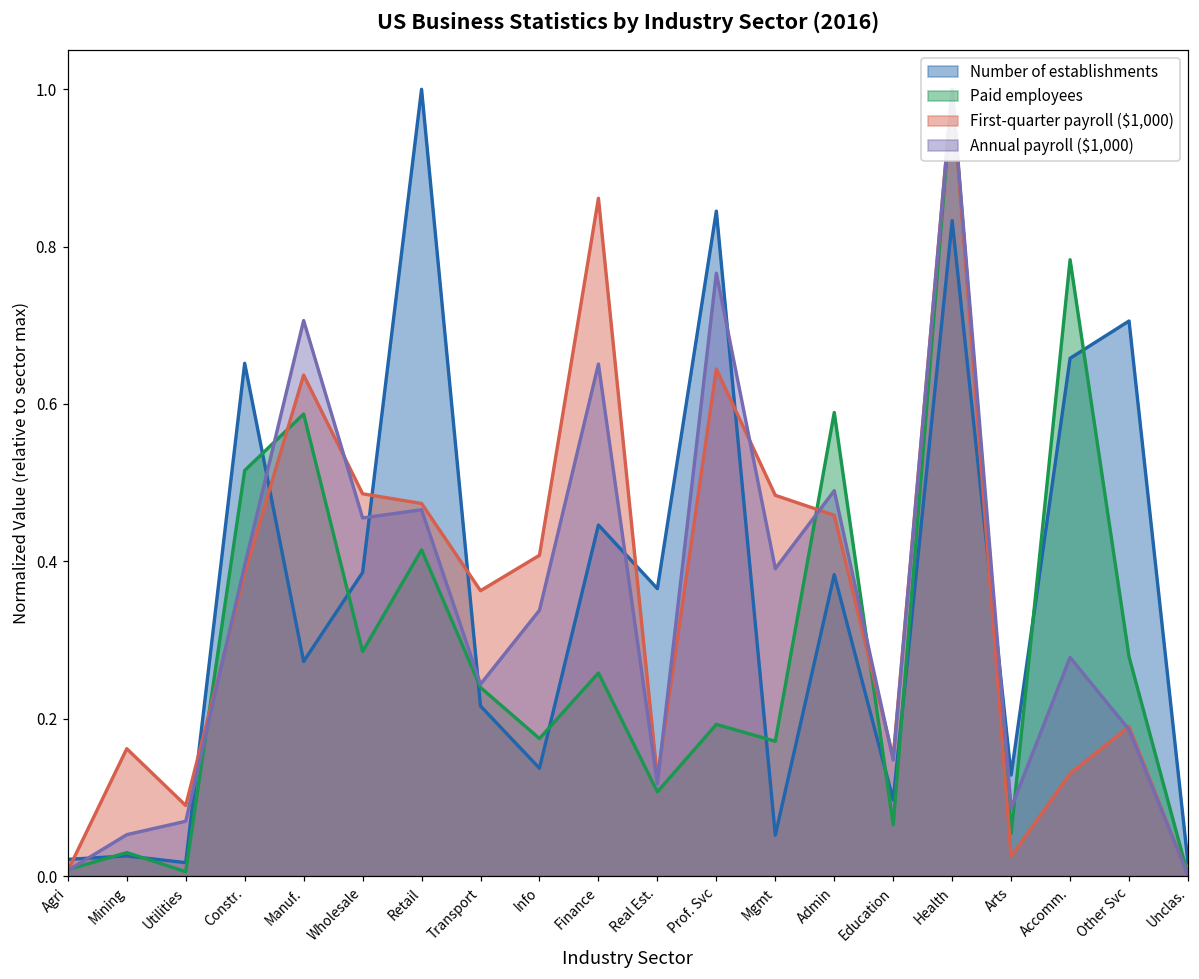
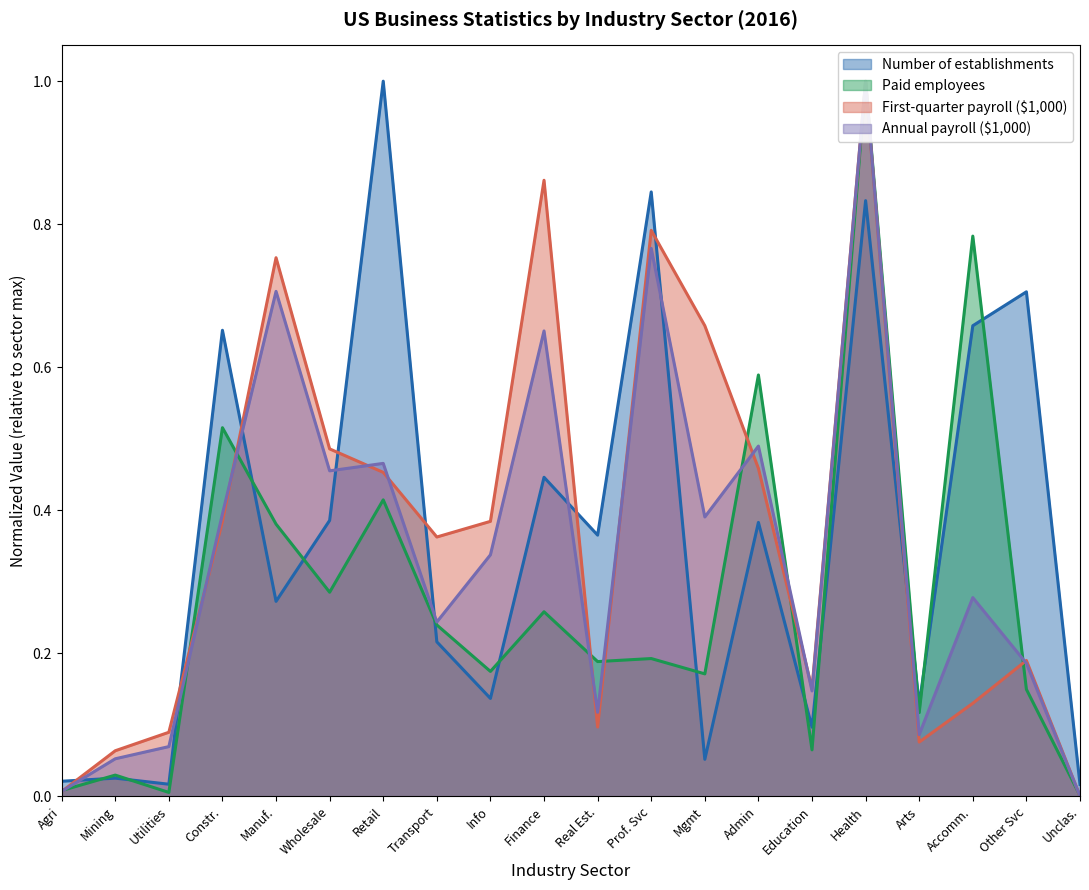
First-quarter payroll ($1,000), Mining: 0.16 -> 0.06
Paid employees, Manuf.: 0.59 -> 0.38
First-quarter payroll ($1,000), Manuf.: 0.64 -> 0.75
First-quarter payroll ($1,000), Retail: 0.47 -> 0.45
First-quarter payroll ($1,000), Info: 0.41 -> 0.38
Paid employees, Real Est.: 0.11 -> 0.19
First-quarter payroll ($1,000), Real Est.: 0.12 -> 0.10
First-quarter payroll ($1,000), Prof. Svc: 0.64 -> 0.79
First-quarter payroll ($1,000), Mgmt: 0.48 -> 0.66
Paid employees, Arts: 0.05 -> 0.12
First-quarter payroll ($1,000), Arts: 0.02 -> 0.08
Paid employees, Other Svc: 0.28 -> 0.15
